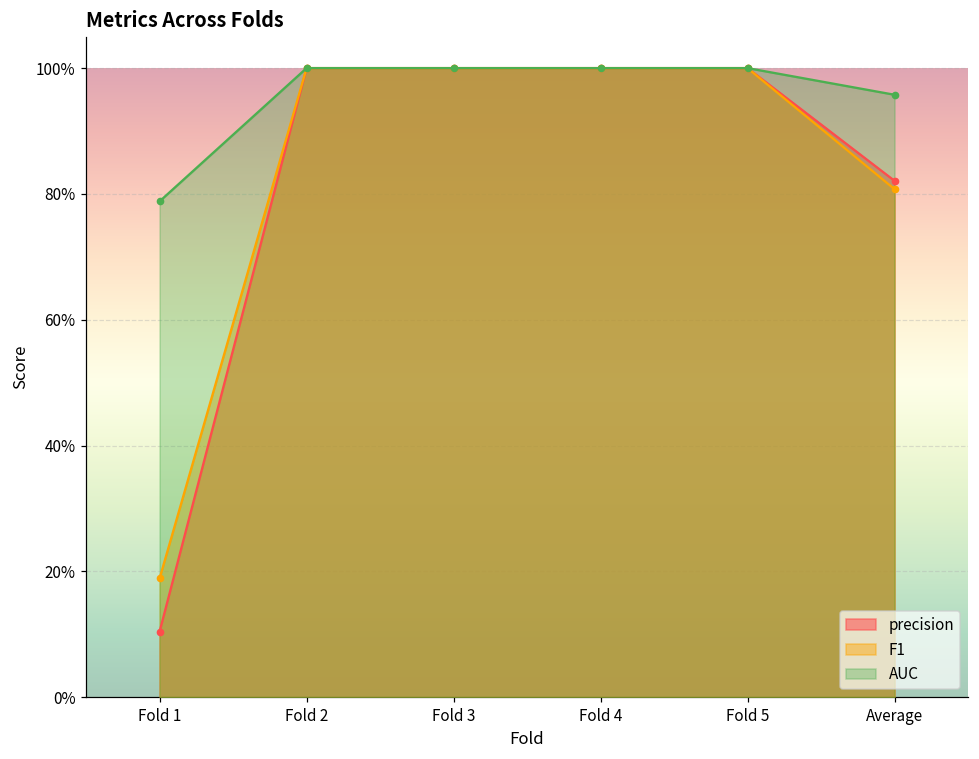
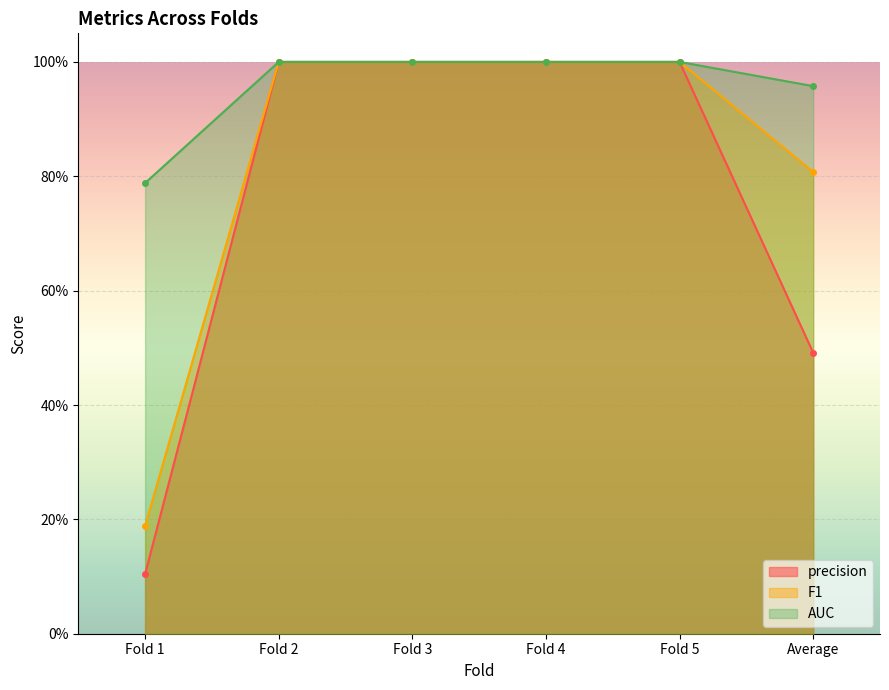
precision, Average: 82% -> 49%
